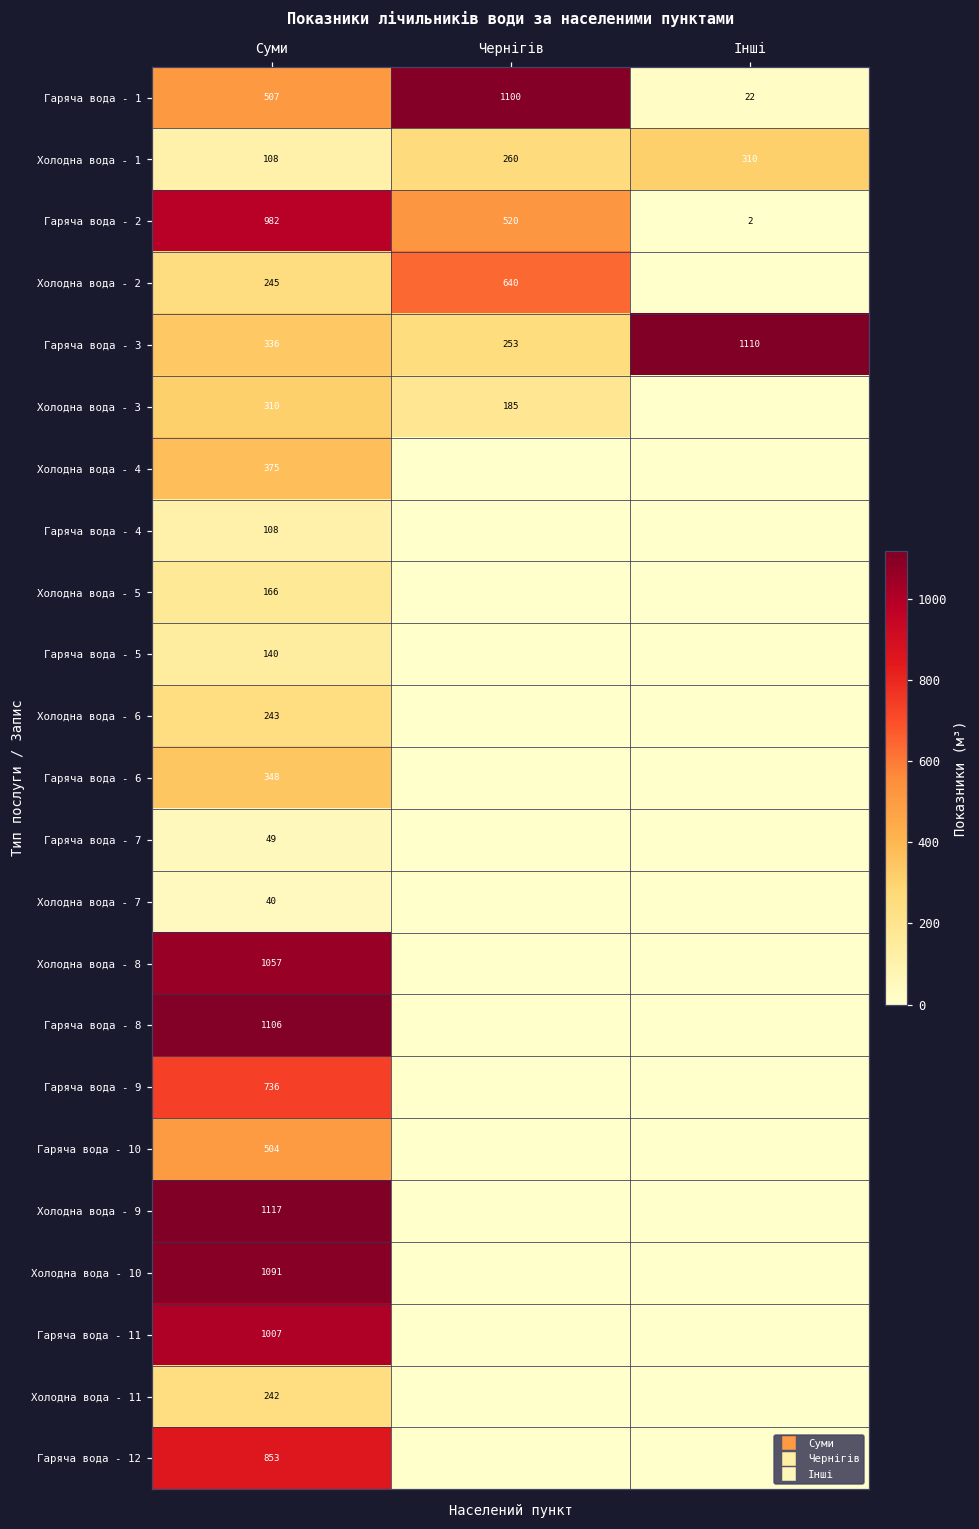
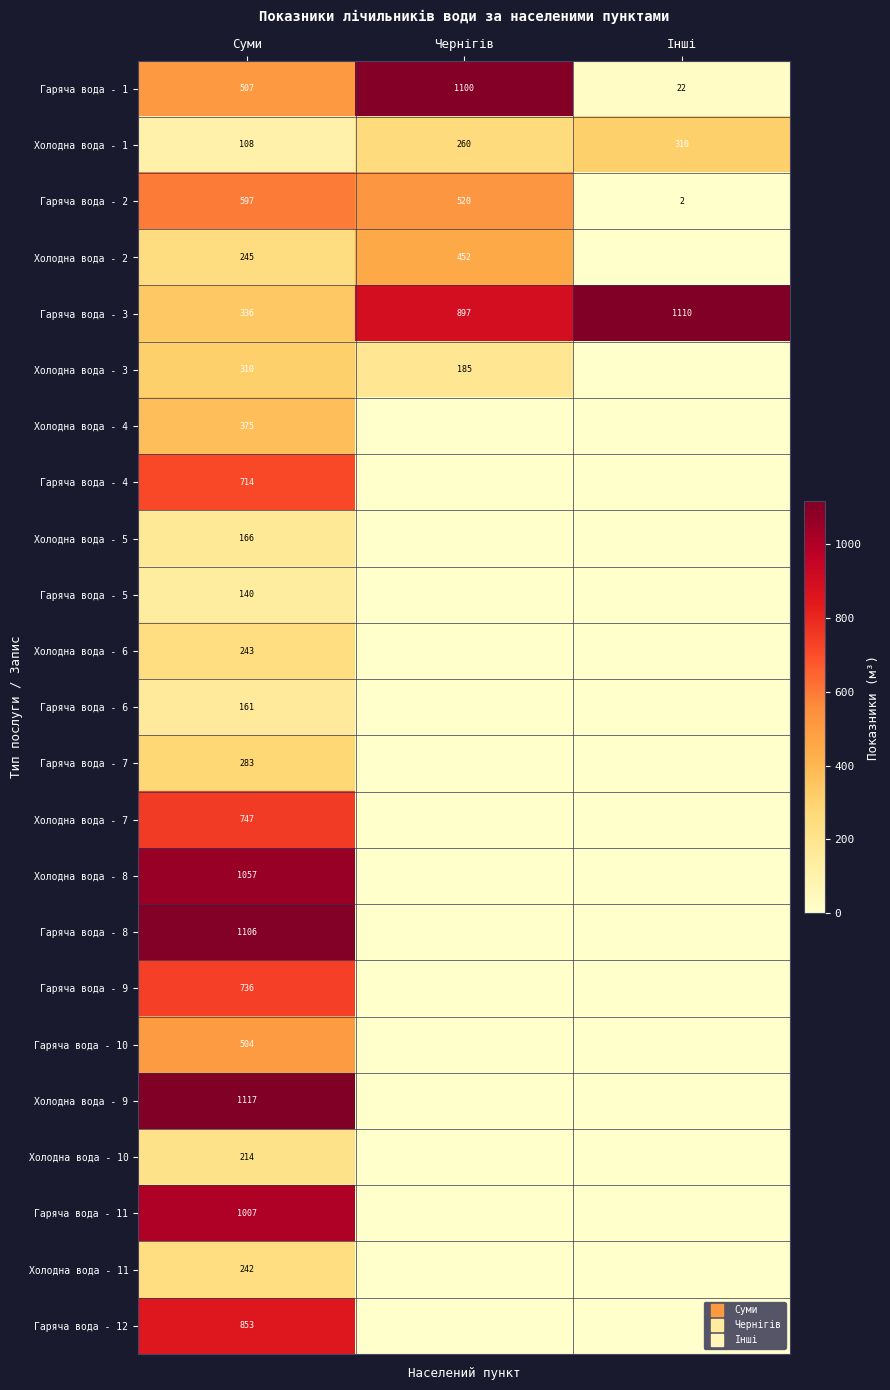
Гаряча вода - 2, Суми: 982 -> 597
Холодна вода - 2, Чернігів: 640 -> 452
Гаряча вода - 3, Чернігів: 253 -> 897
Гаряча вода - 4, Суми: 108 -> 714
Гаряча вода - 6, Суми: 348 -> 161
Гаряча вода - 7, Суми: 49 -> 283
Холодна вода - 7, Суми: 40 -> 747
Холодна вода - 10, Суми: 1091 -> 214
